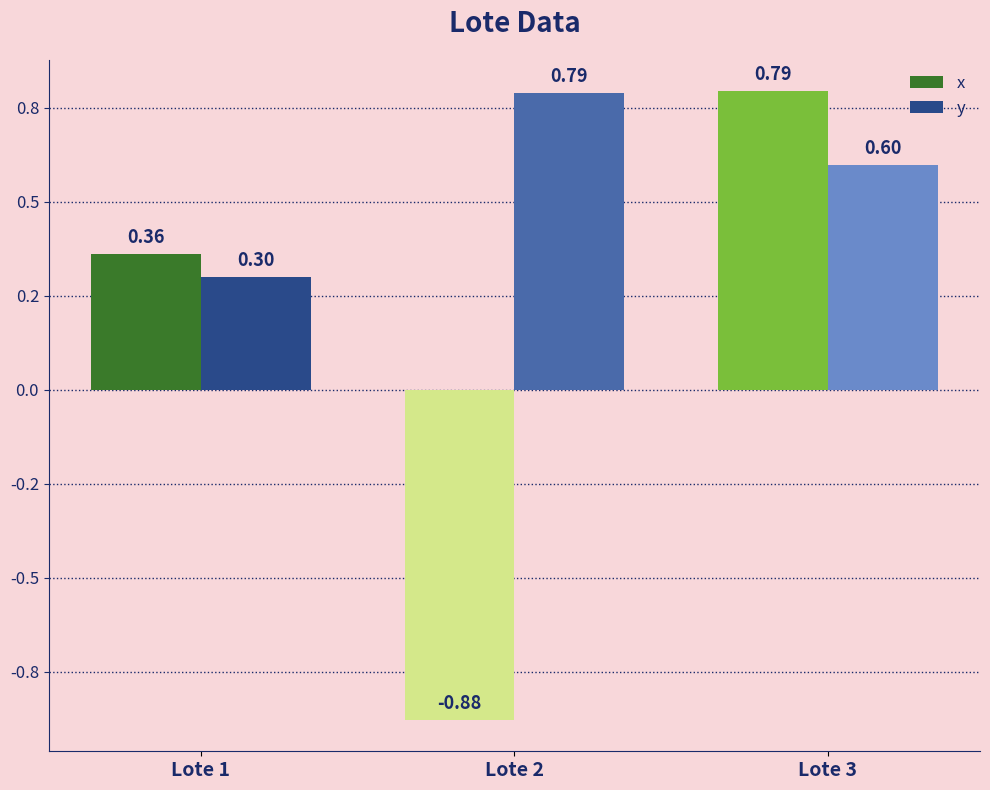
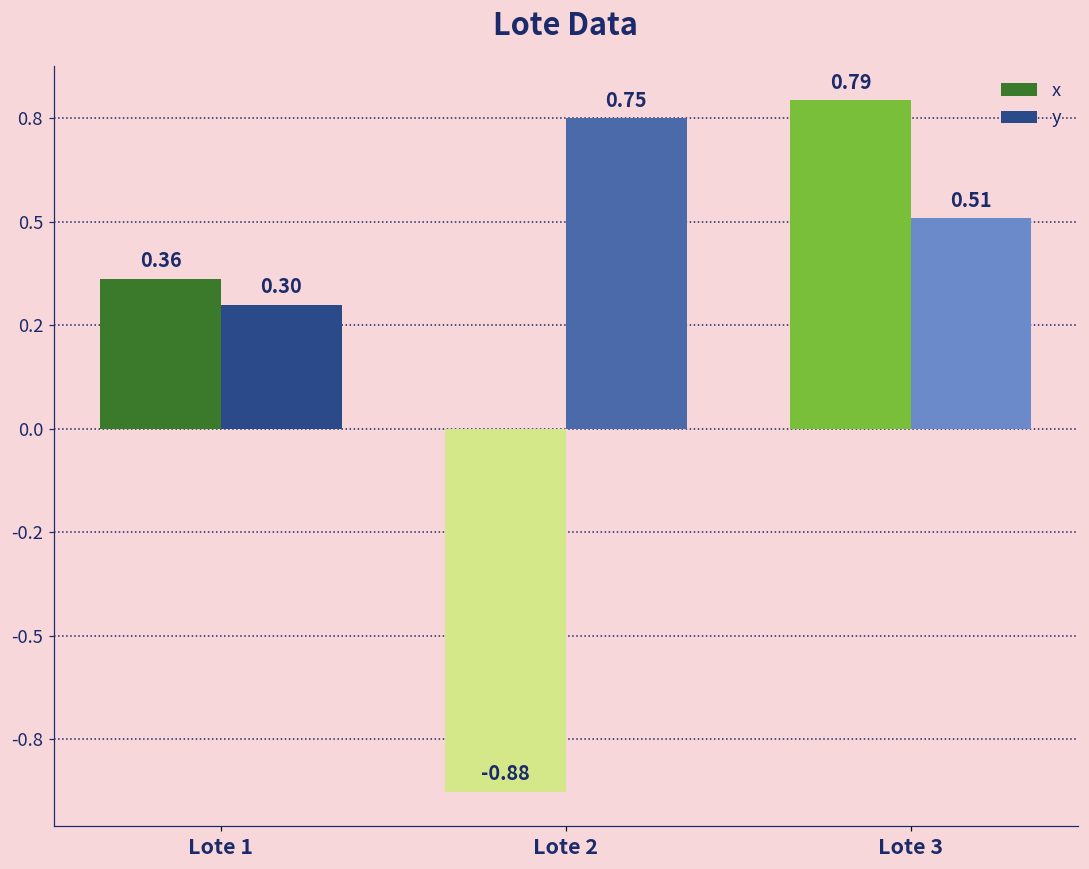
y, Lote 2: 0.79 -> 0.75
y, Lote 3: 0.60 -> 0.51
